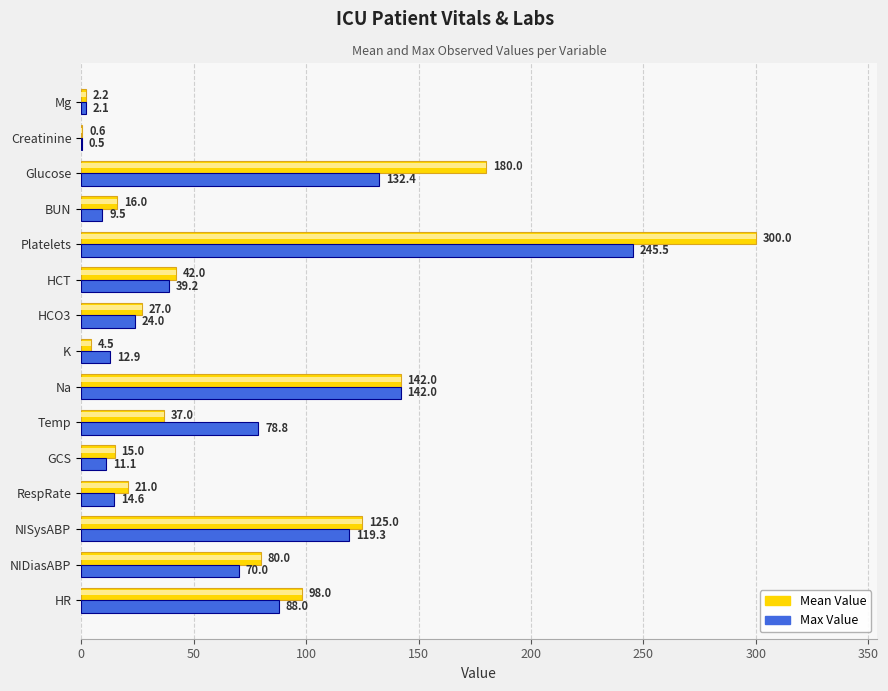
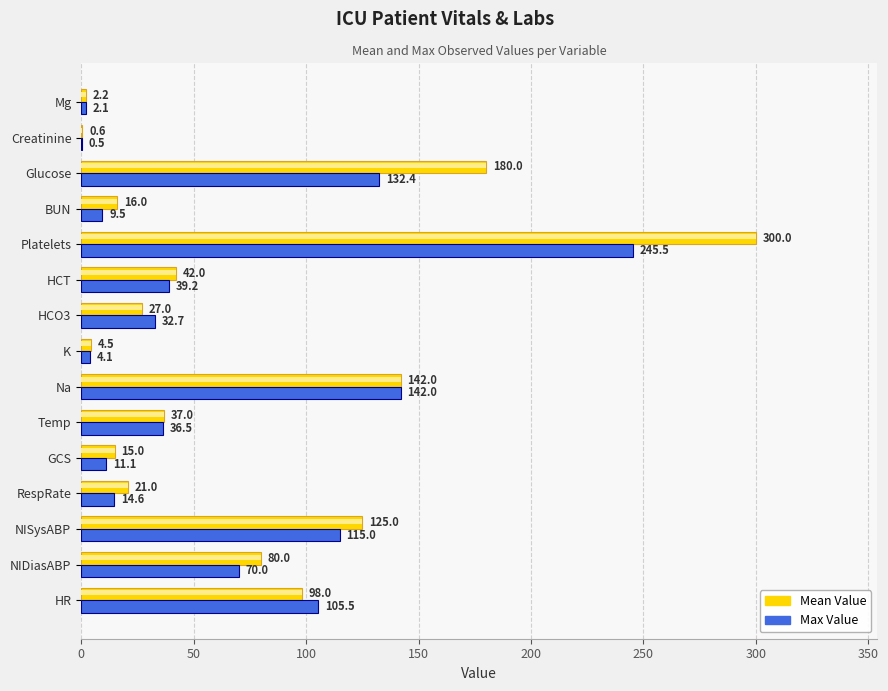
Max Value, HCO3: 24.0 -> 32.7
Max Value, K: 12.9 -> 4.1
Max Value, Temp: 78.8 -> 36.5
Max Value, NISysABP: 119.3 -> 115.0
Max Value, HR: 88.0 -> 105.5
